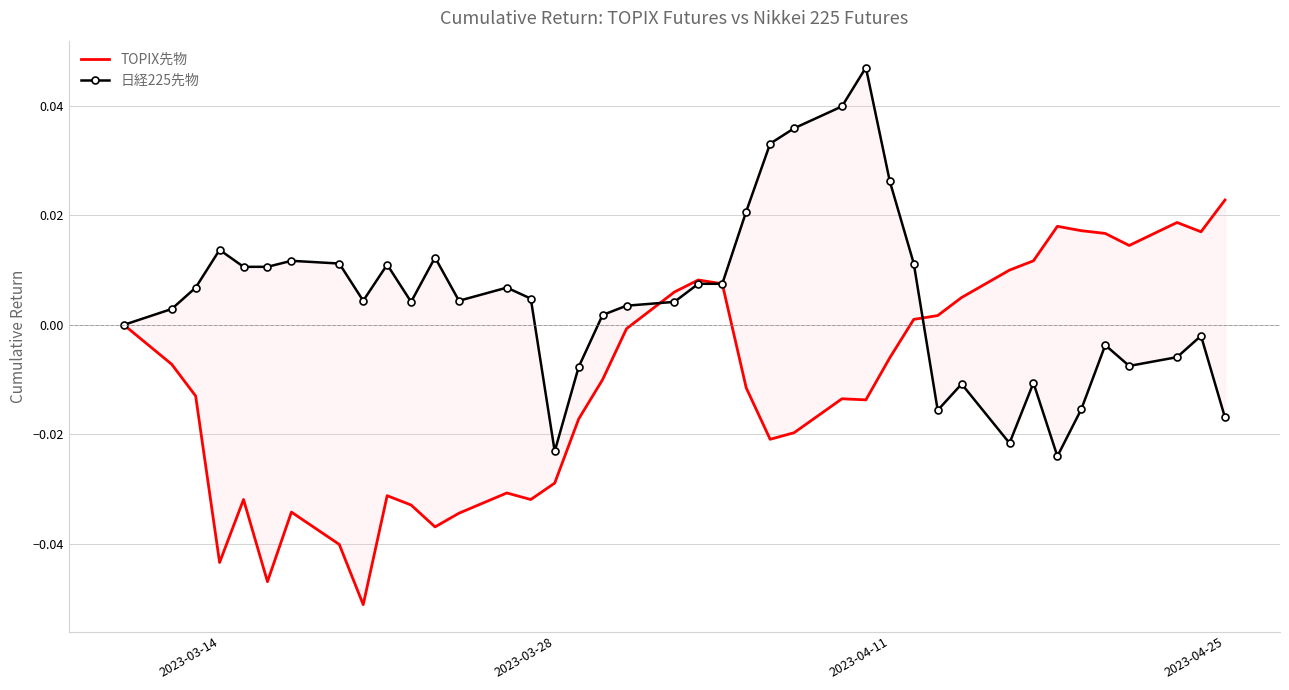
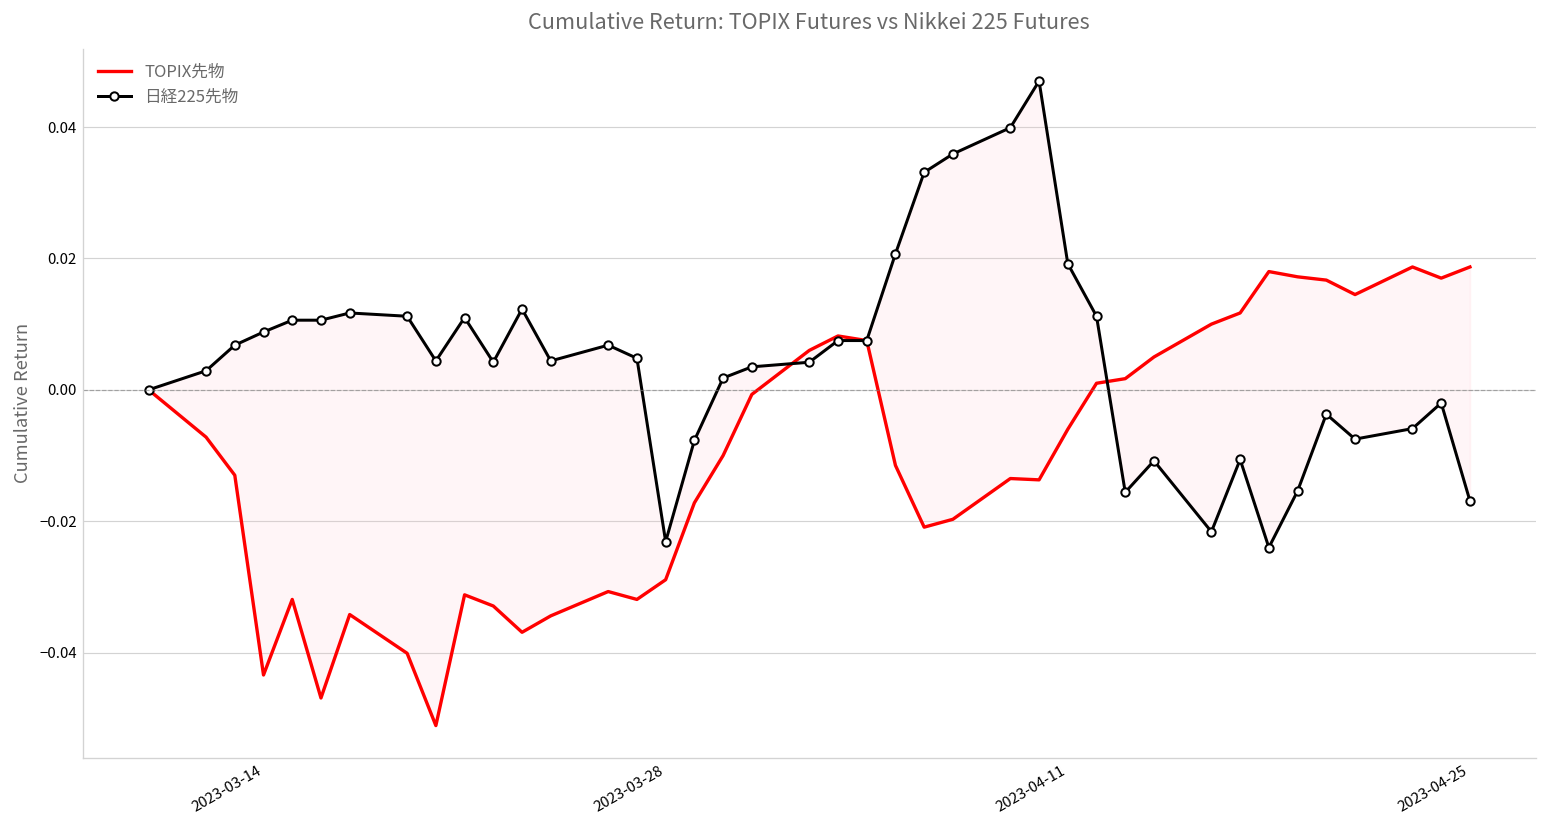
日経225先物, 2023-03-14: 0.014 -> 0.009
日経225先物, 2023-04-11: 0.026 -> 0.019
TOPIX先物, 2023-04-25: 0.023 -> 0.019
